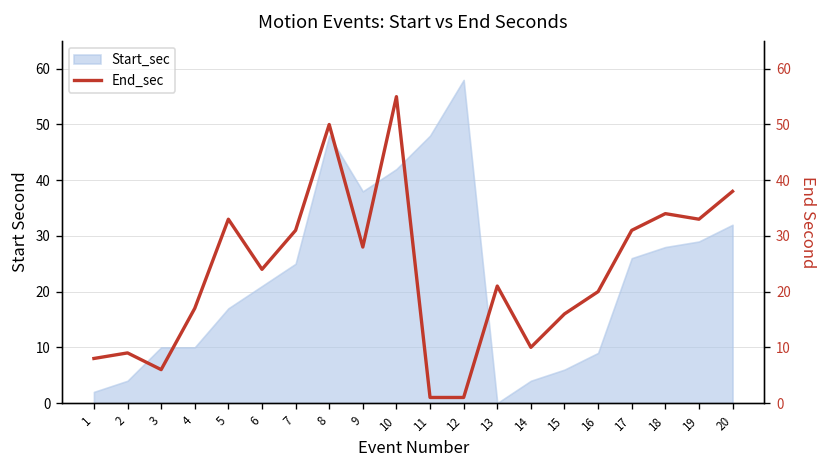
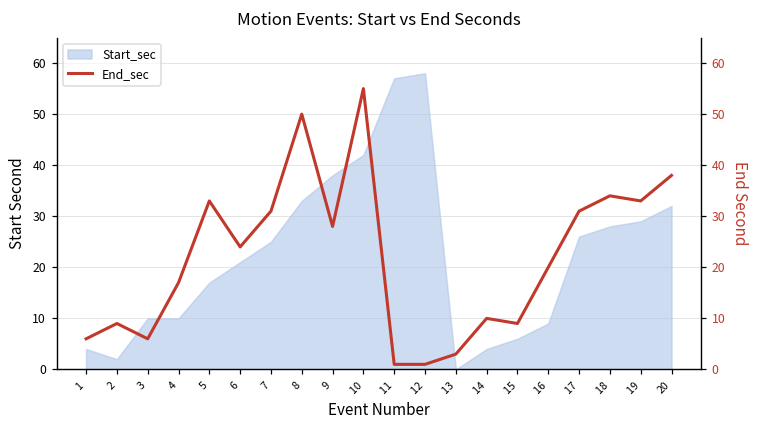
Start_sec, 1: 2 -> 4
Start_sec, 2: 4 -> 2
Start_sec, 8: 48 -> 33
Start_sec, 11: 48 -> 57
End_sec, 1: 8 -> 6
End_sec, 13: 21 -> 3
End_sec, 15: 16 -> 9
